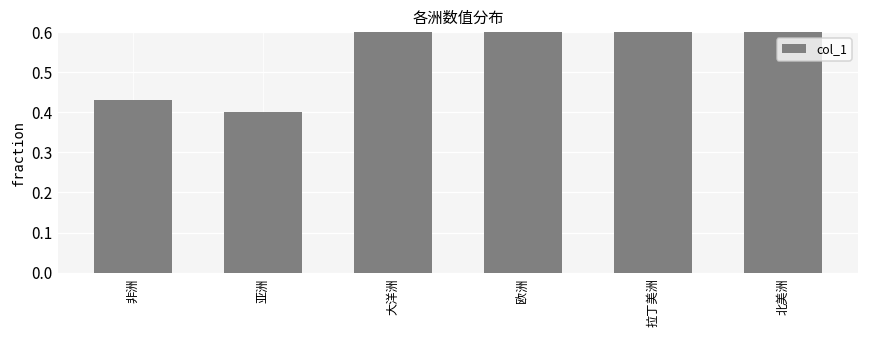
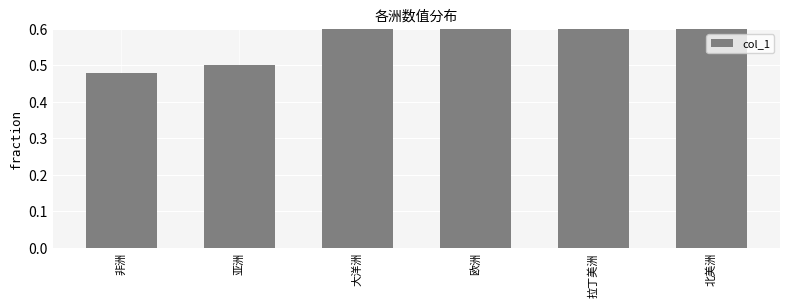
非洲: 0.43 -> 0.48
亚洲: 0.4 -> 0.5
